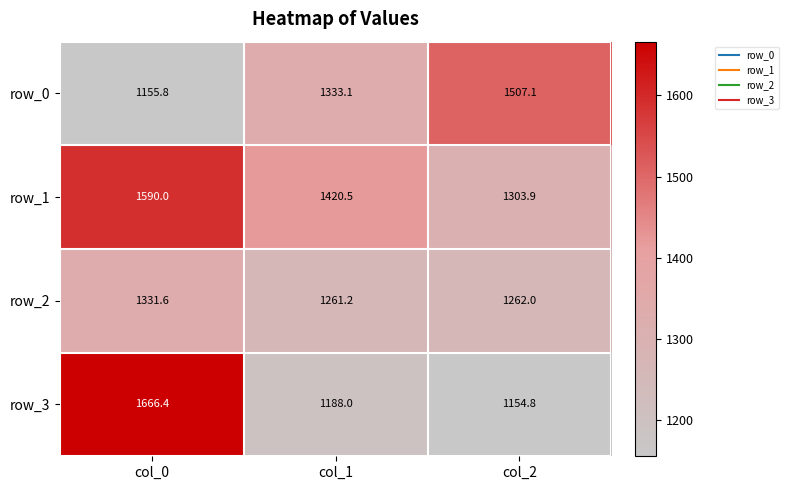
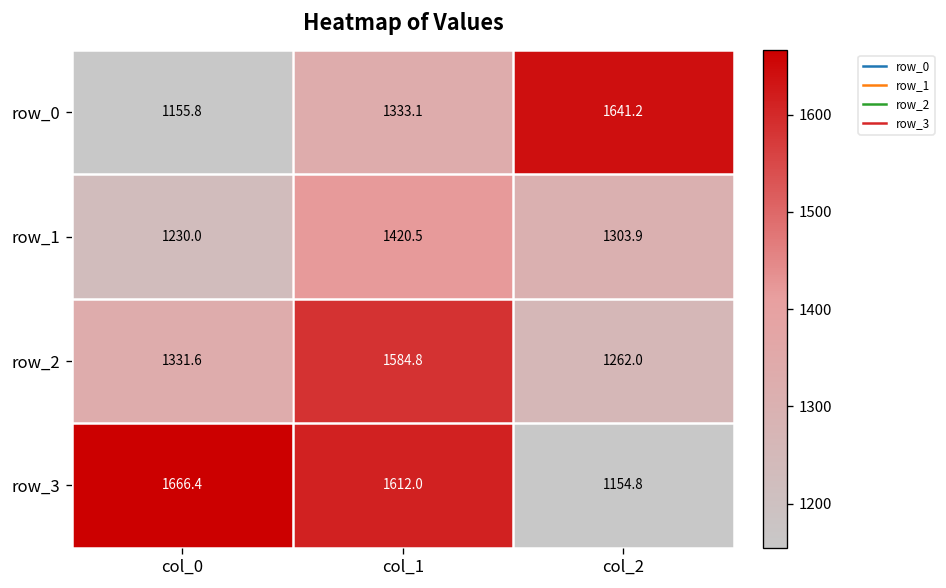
row_0, col_2: 1507.1 -> 1641.2
row_1, col_0: 1590.0 -> 1230.0
row_2, col_1: 1261.2 -> 1584.8
row_3, col_1: 1188.0 -> 1612.0
